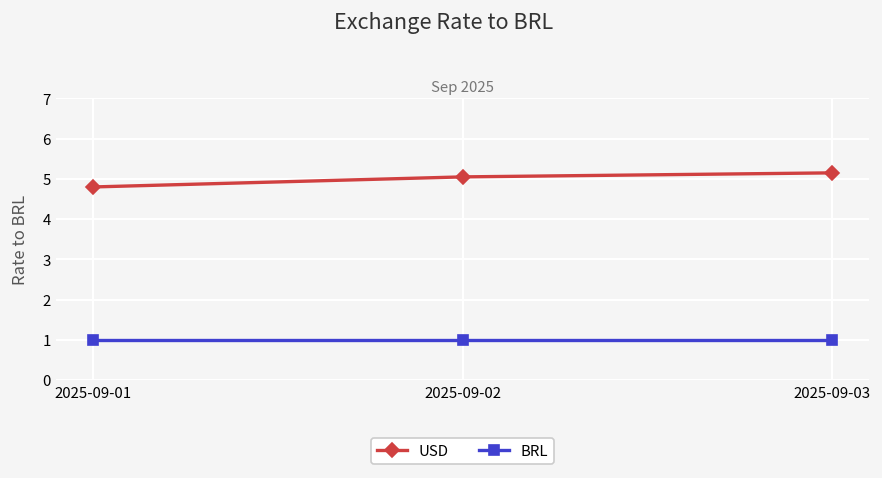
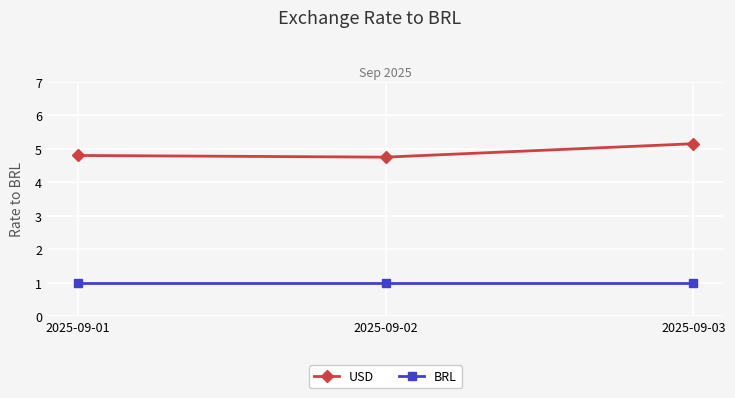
USD, 2025-09-02: 5.1 -> 4.8
